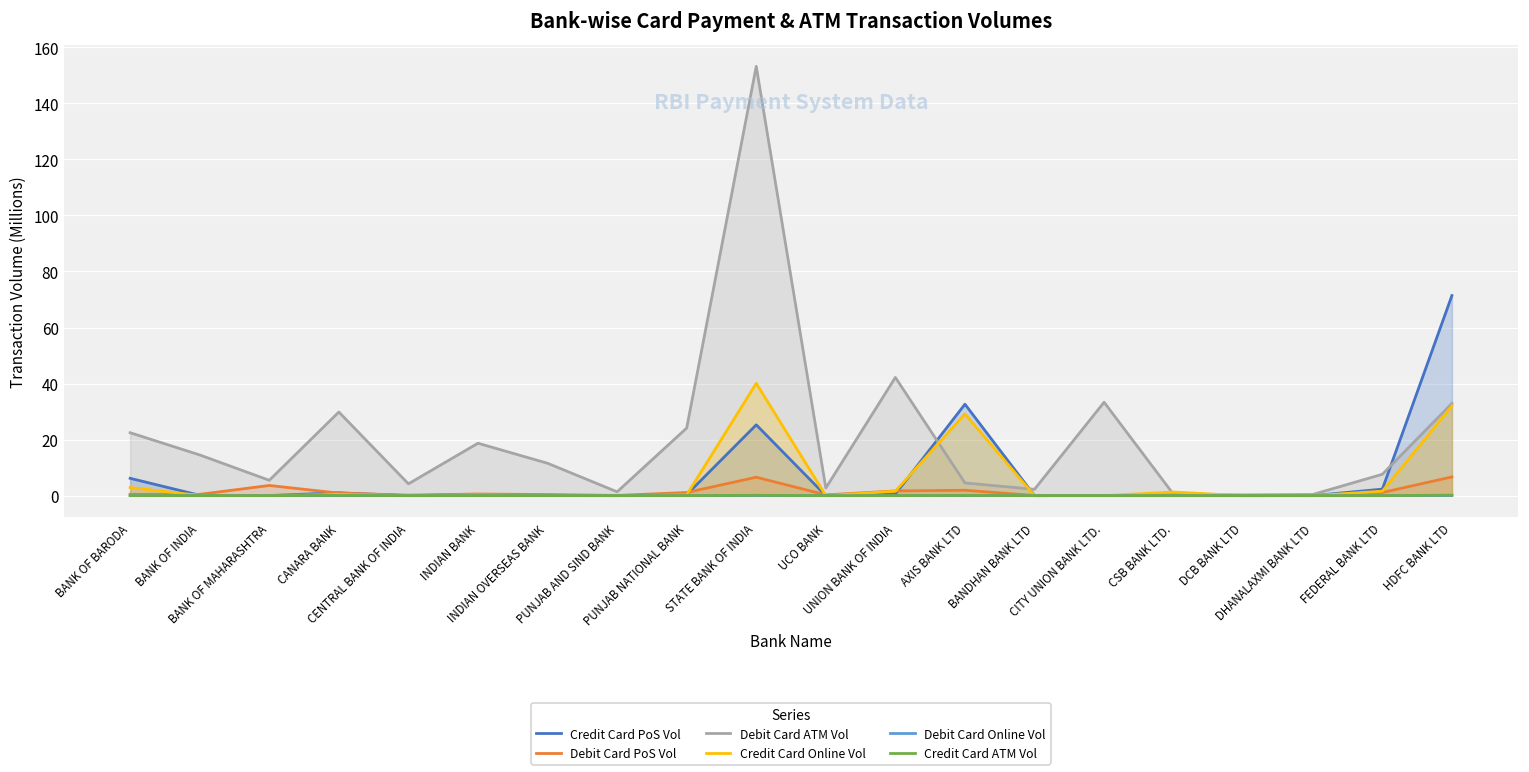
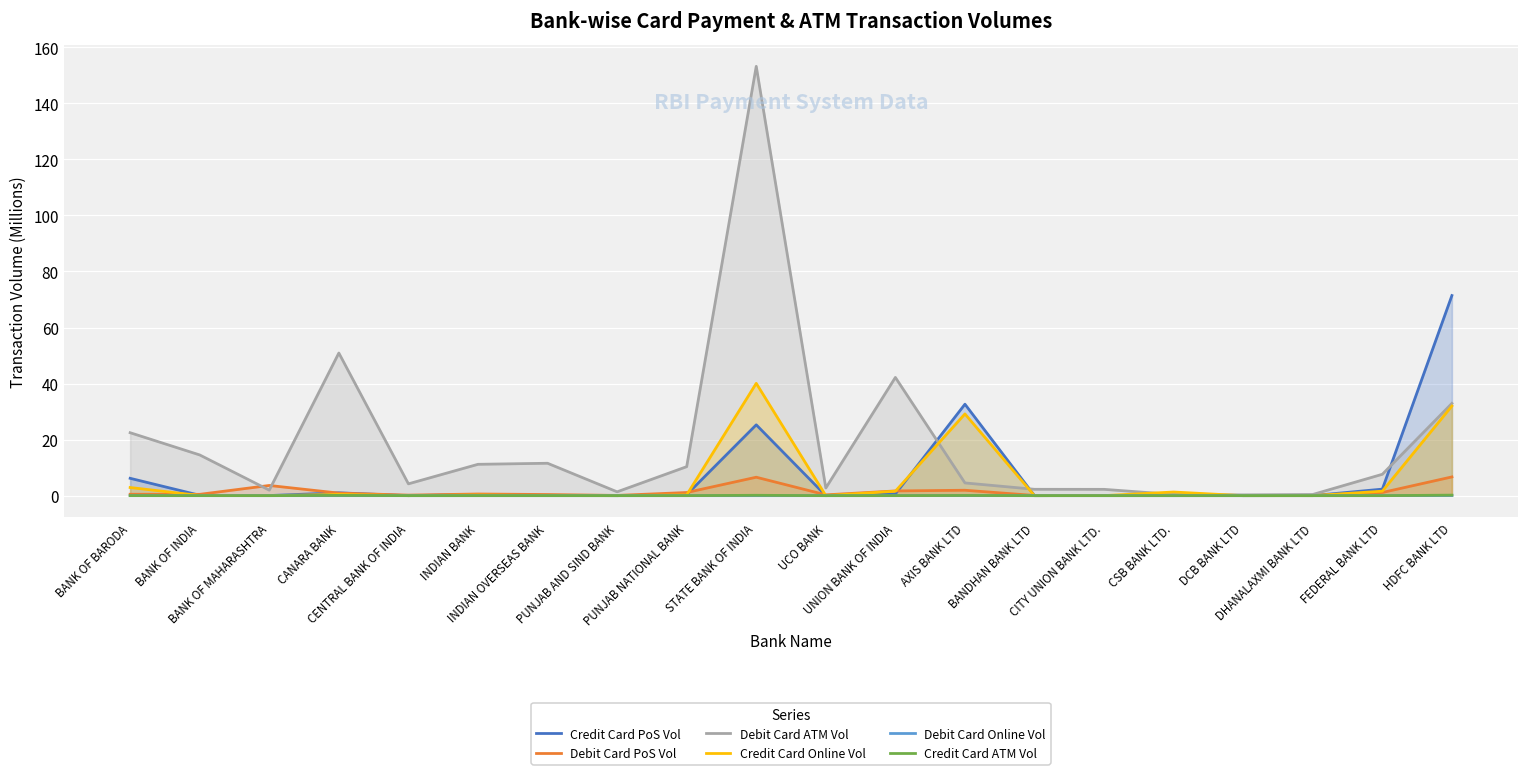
Debit Card ATM Vol, BANK OF MAHARASHTRA: 5 -> 2
Debit Card ATM Vol, CANARA BANK: 30 -> 51
Debit Card ATM Vol, INDIAN BANK: 19 -> 11
Debit Card ATM Vol, PUNJAB NATIONAL BANK: 24 -> 10
Debit Card ATM Vol, CITY UNION BANK LTD.: 33 -> 2
